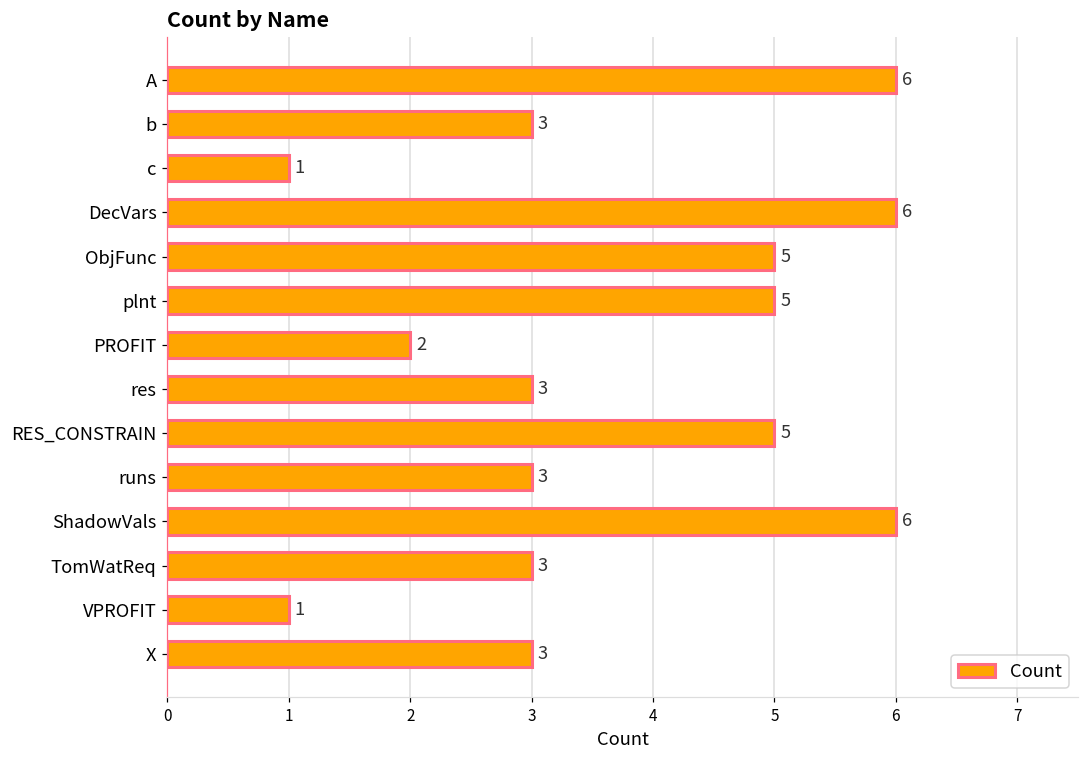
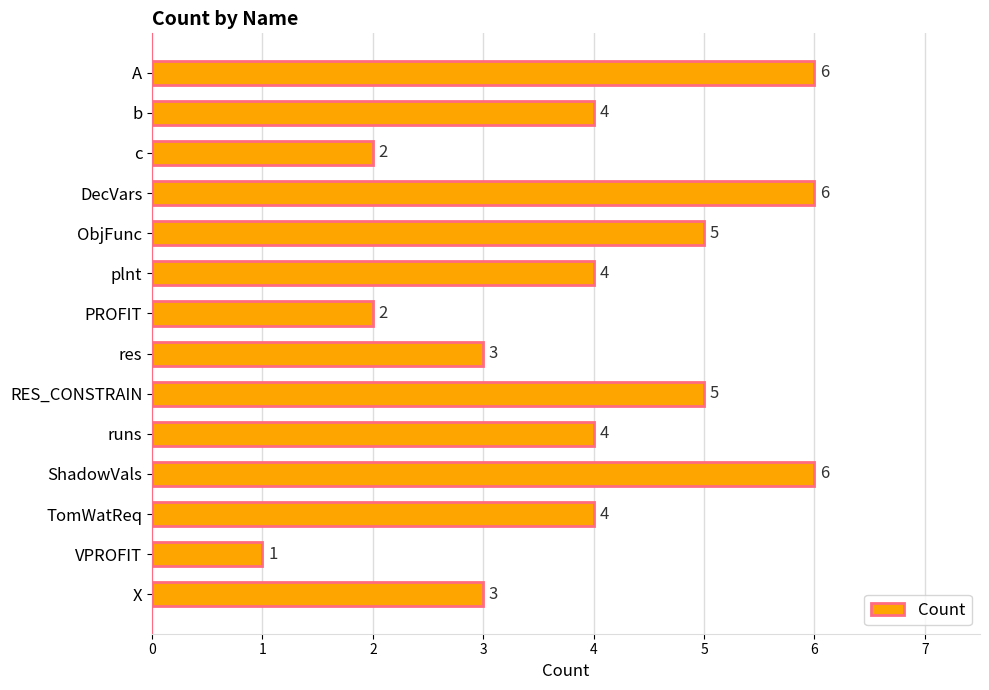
b: 3 -> 4
c: 1 -> 2
plnt: 5 -> 4
runs: 3 -> 4
TomWatReq: 3 -> 4
